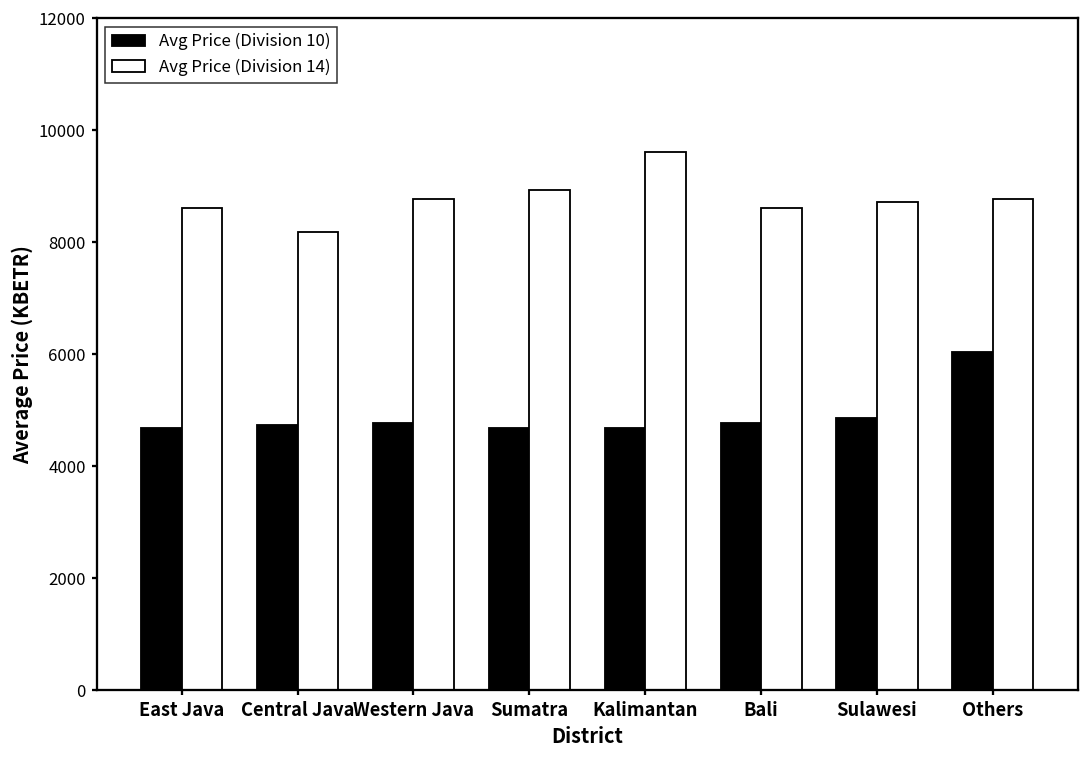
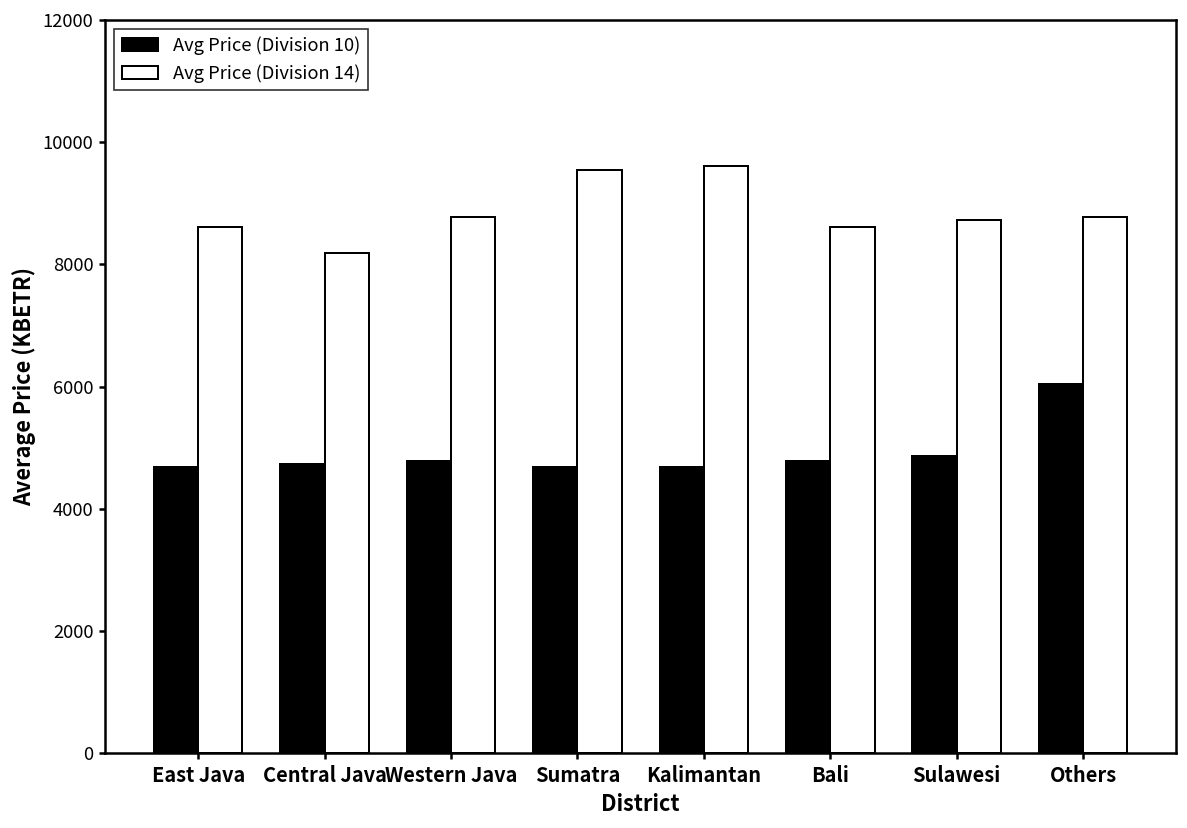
Avg Price (Division 14), Sumatra: 8900 -> 9500
